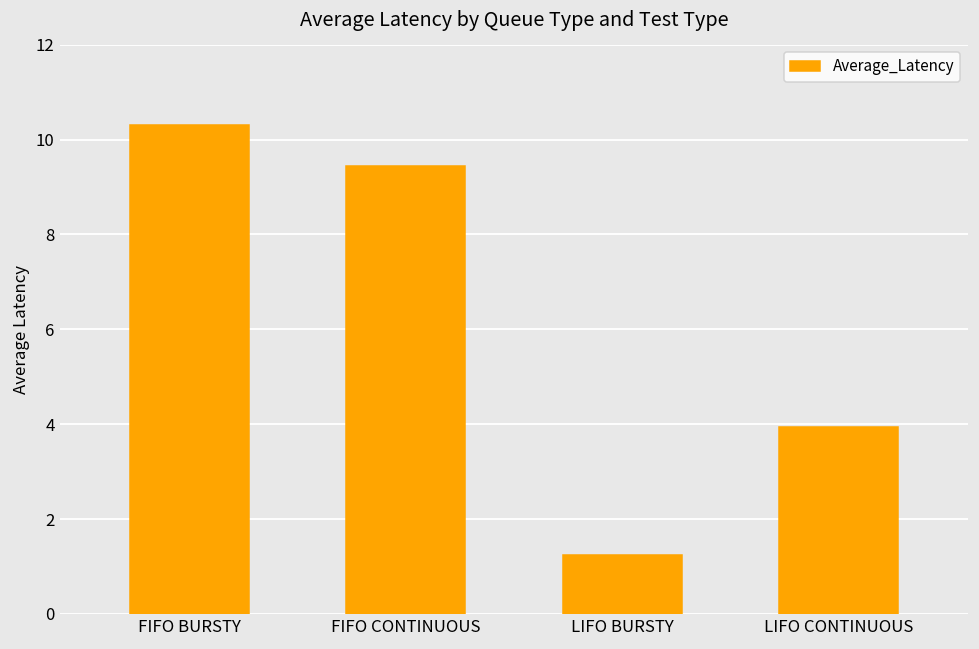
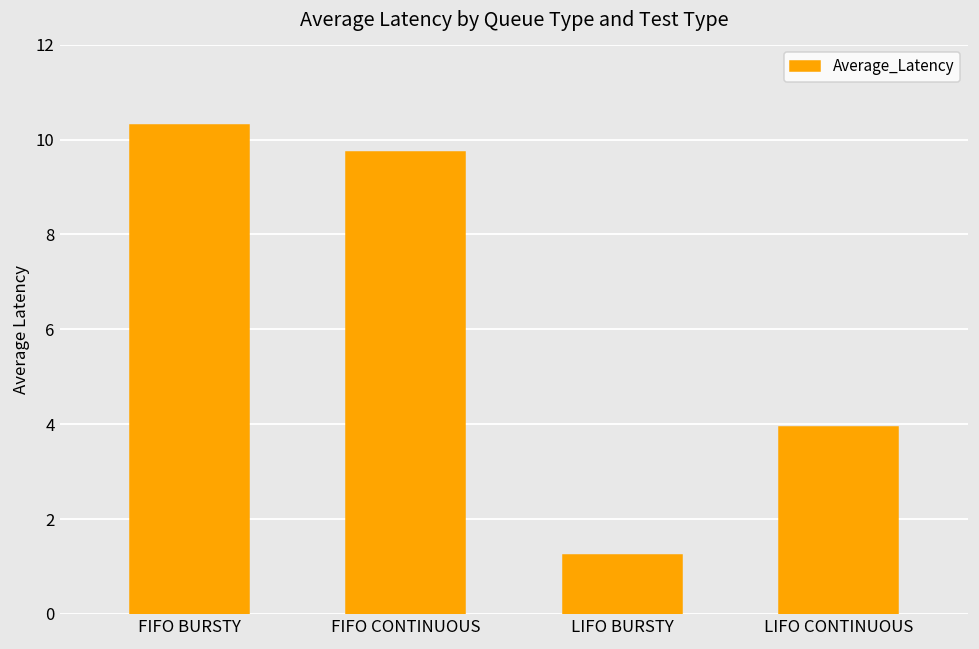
FIFO CONTINUOUS: 9.4 -> 9.7
